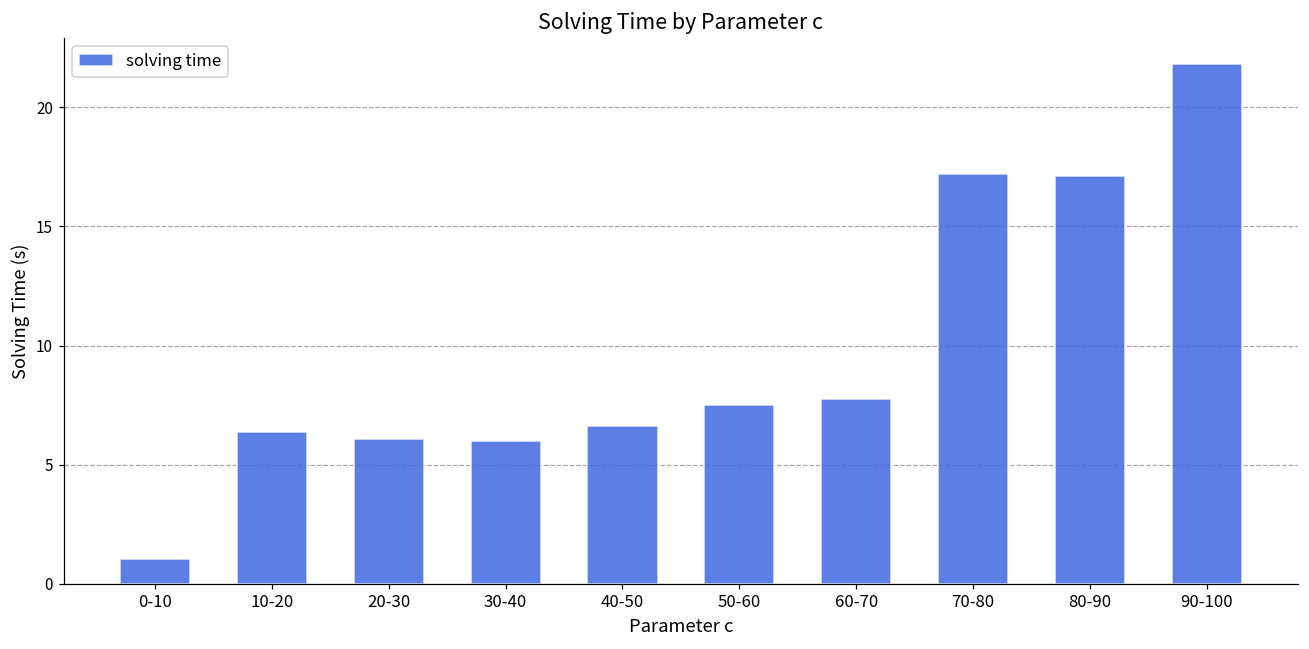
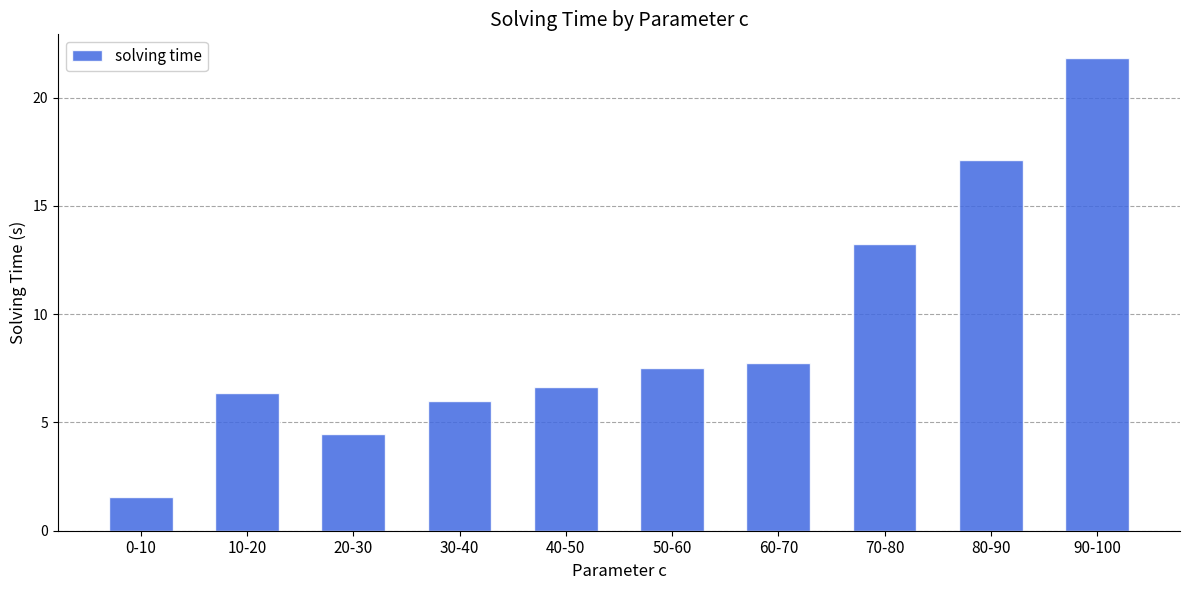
0-10: 1.0 -> 1.6
20-30: 6.1 -> 4.5
70-80: 17.2 -> 13.3
